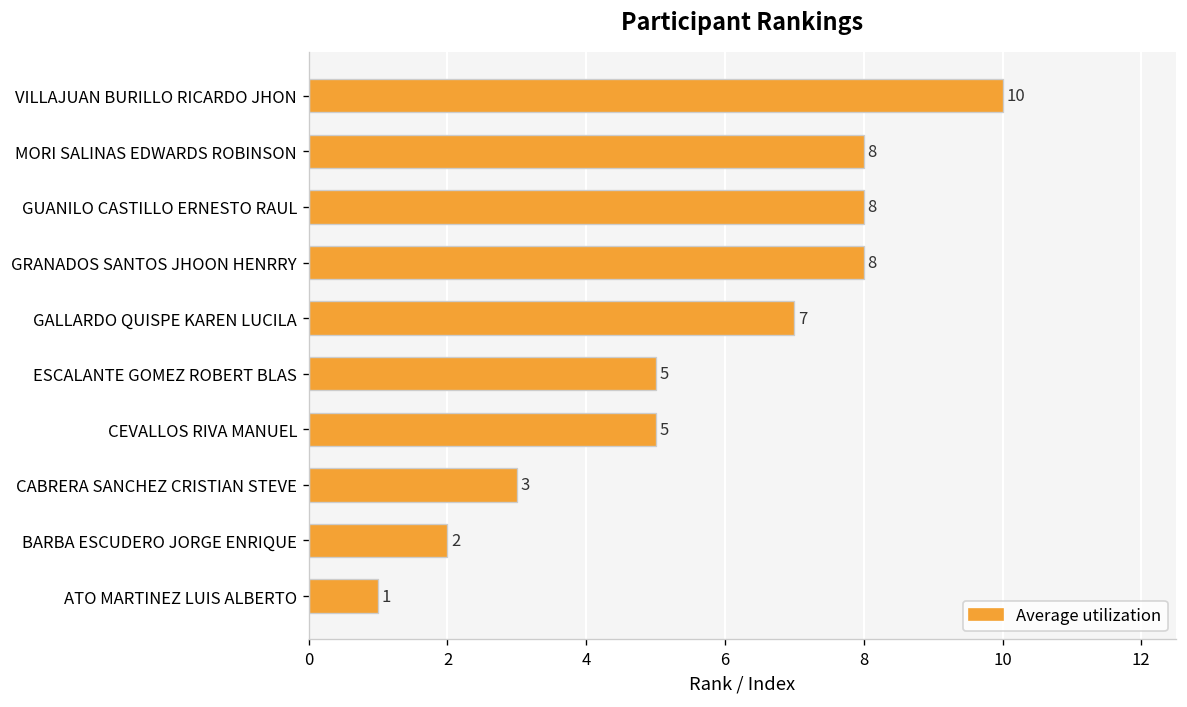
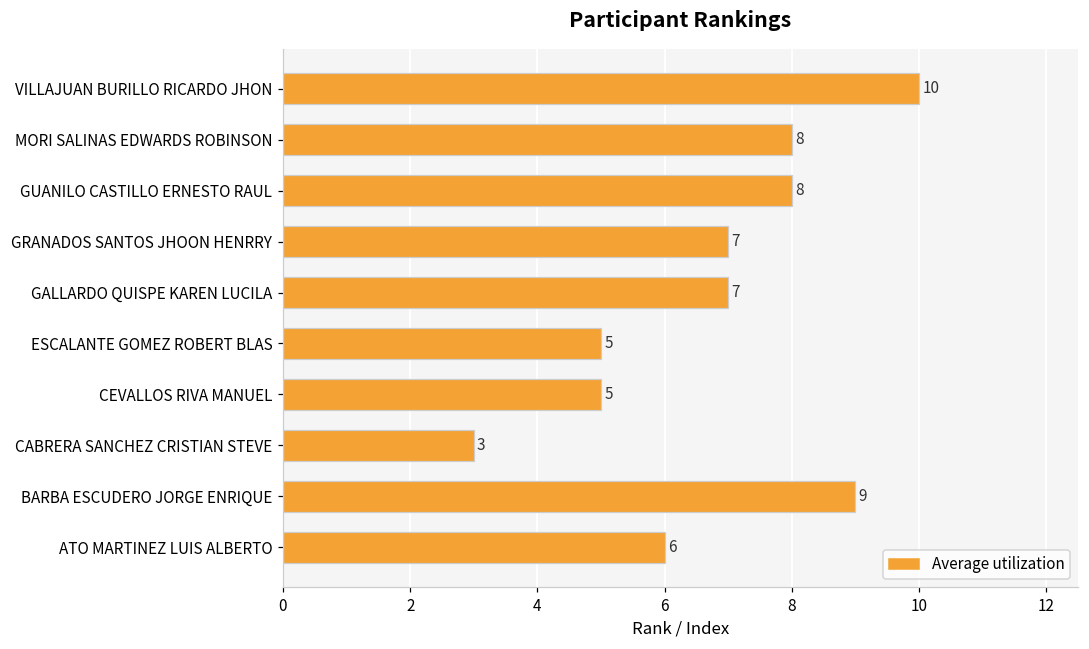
GRANADOS SANTOS JHOON HENRRY: 8 -> 7
BARBA ESCUDERO JORGE ENRIQUE: 2 -> 9
ATO MARTINEZ LUIS ALBERTO: 1 -> 6
